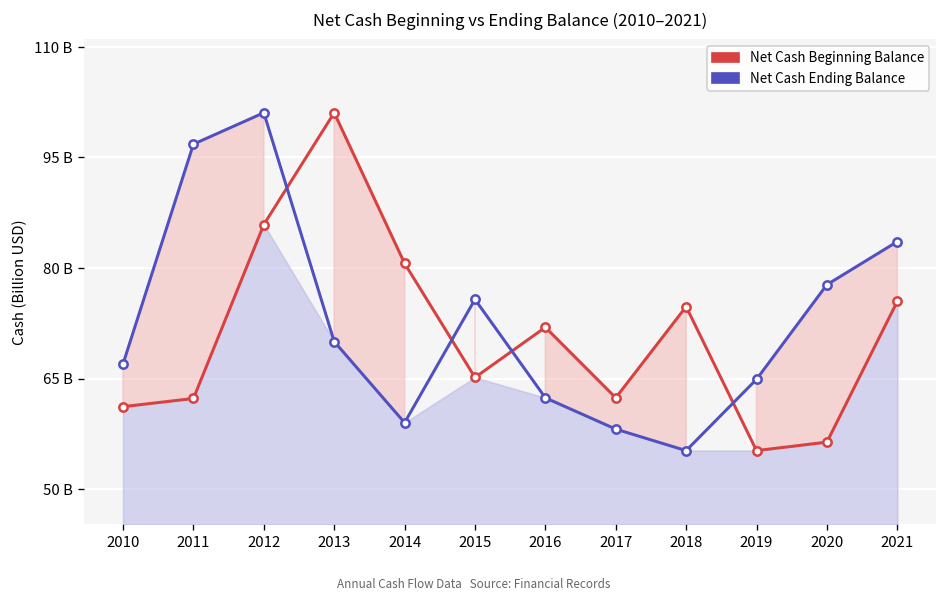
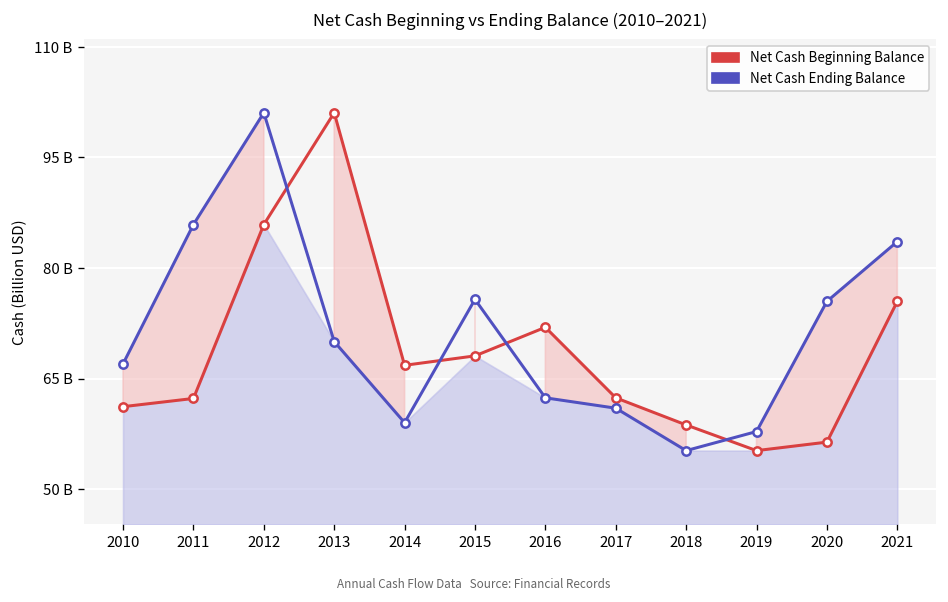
Net Cash Ending Balance, 2011: 97000000000 -> 86000000000
Net Cash Beginning Balance, 2014: 81000000000 -> 67000000000
Net Cash Beginning Balance, 2015: 65000000000 -> 68000000000
Net Cash Ending Balance, 2017: 58000000000 -> 61000000000
Net Cash Beginning Balance, 2018: 75000000000 -> 59000000000
Net Cash Ending Balance, 2019: 65000000000 -> 58000000000
Net Cash Ending Balance, 2020: 78000000000 -> 75000000000
